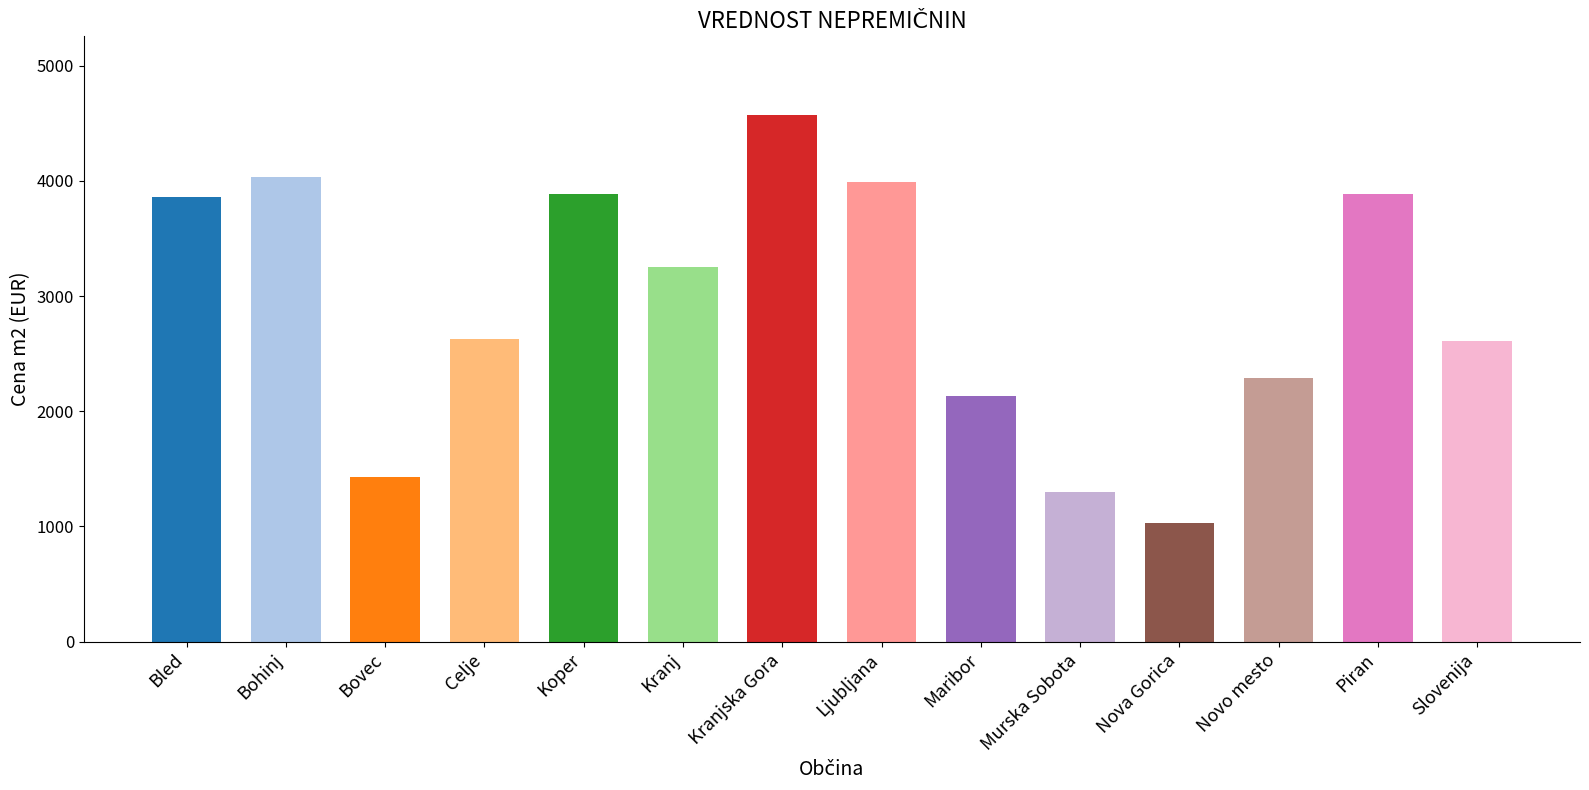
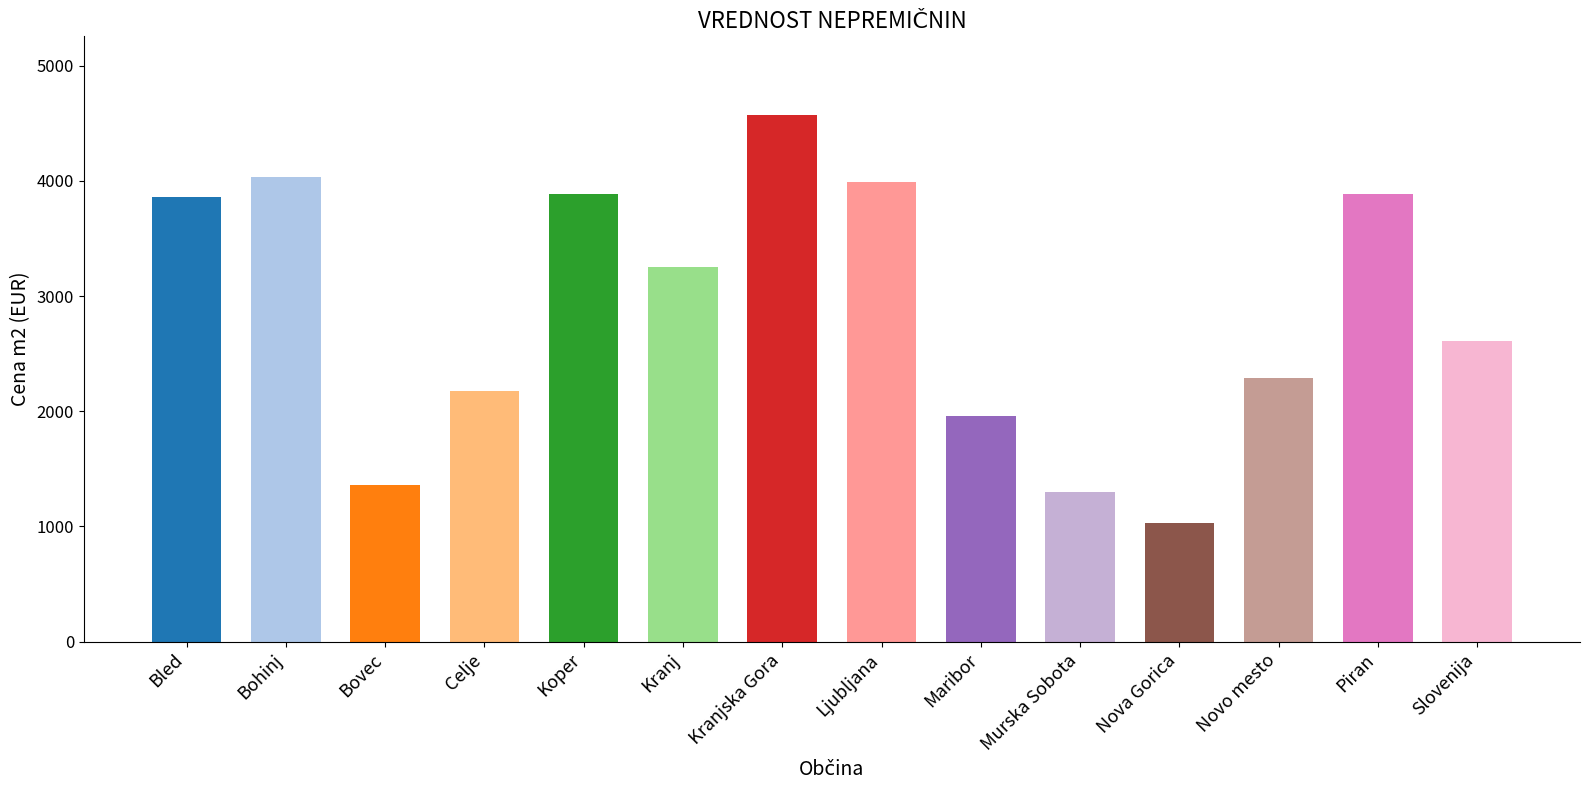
Bovec: 1430 -> 1360
Celje: 2630 -> 2180
Maribor: 2130 -> 1960
